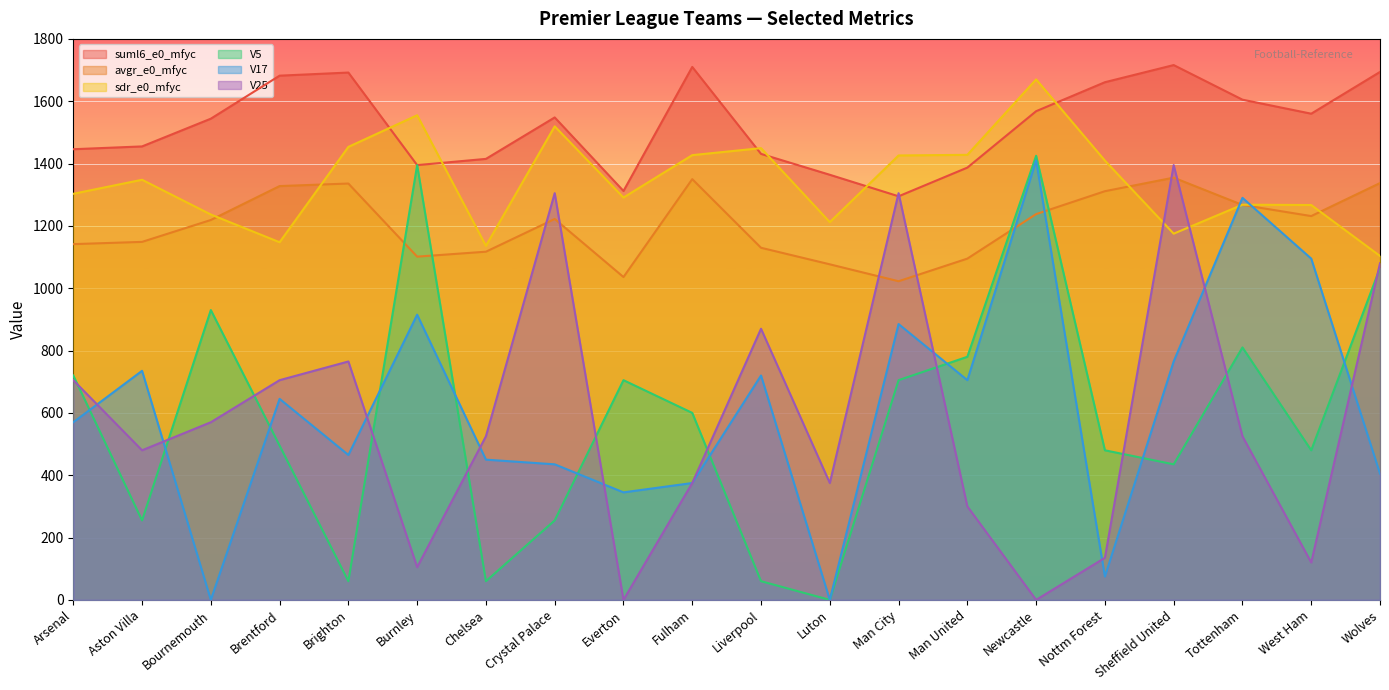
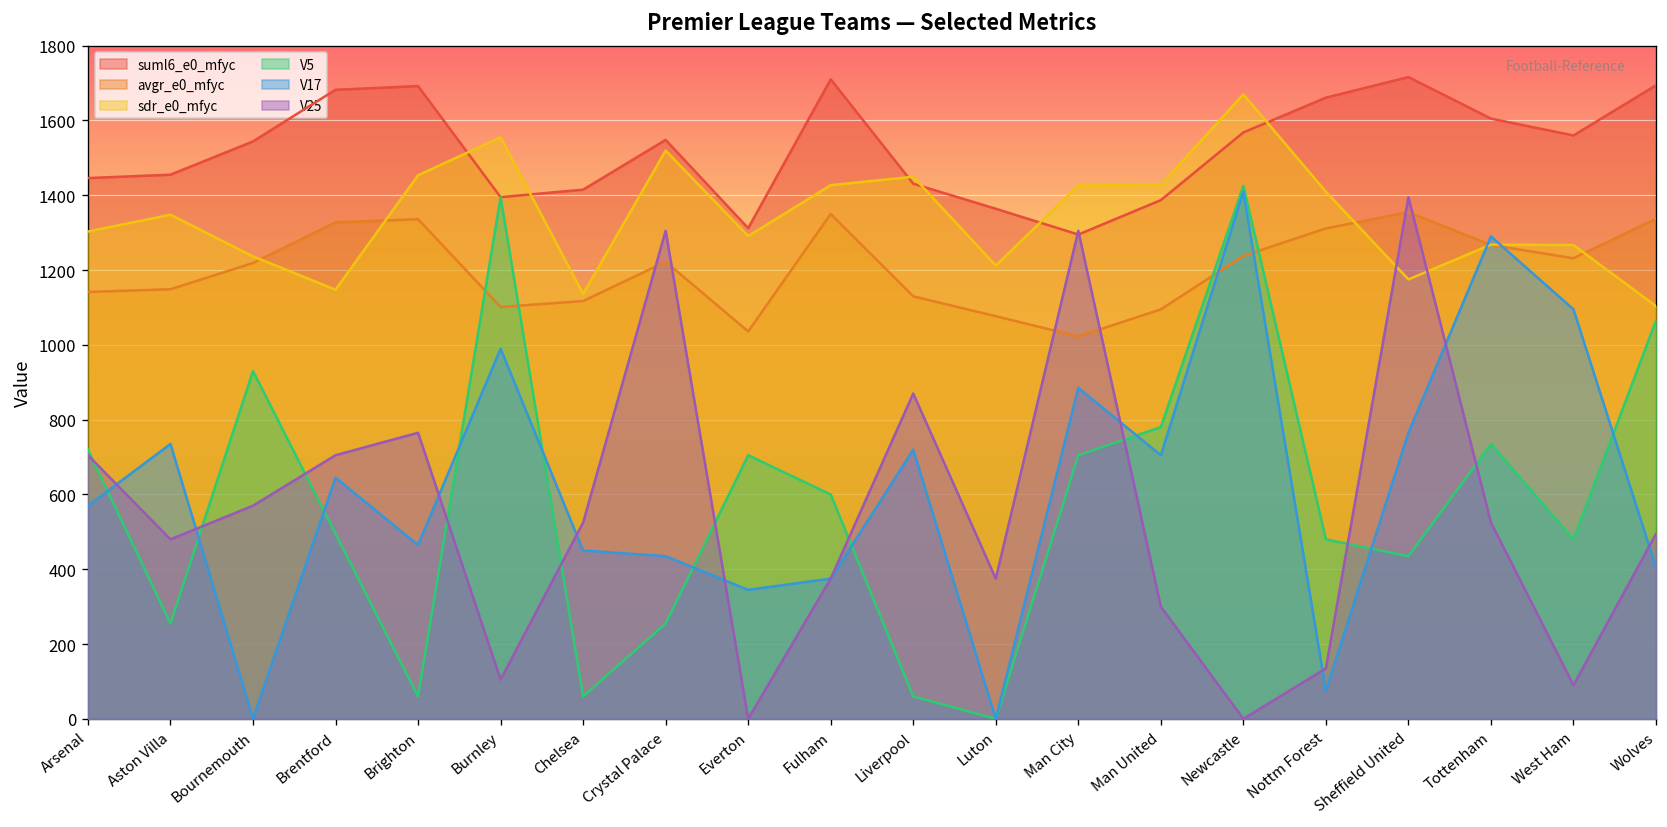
V17, Burnley: 920 -> 990
V5, Tottenham: 810 -> 740
V25, West Ham: 120 -> 90
V25, Wolves: 1080 -> 500
